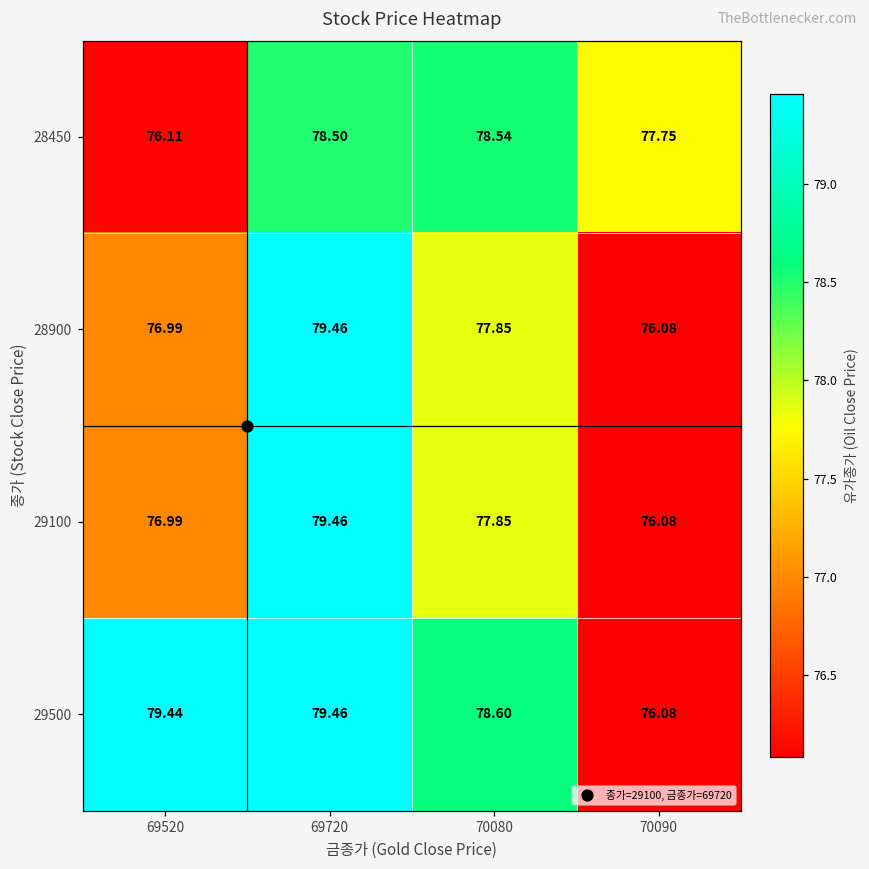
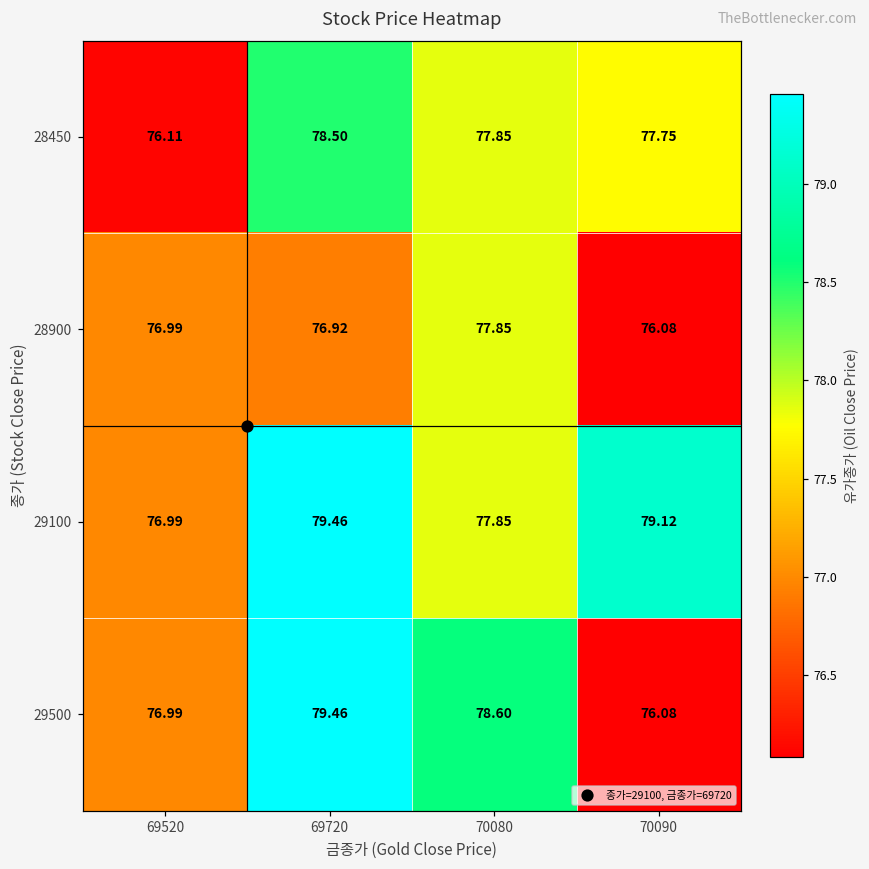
28450, 70080: 78.54 -> 77.85
28900, 69720: 79.46 -> 76.92
29100, 70090: 76.08 -> 79.12
29500, 69520: 79.44 -> 76.99
